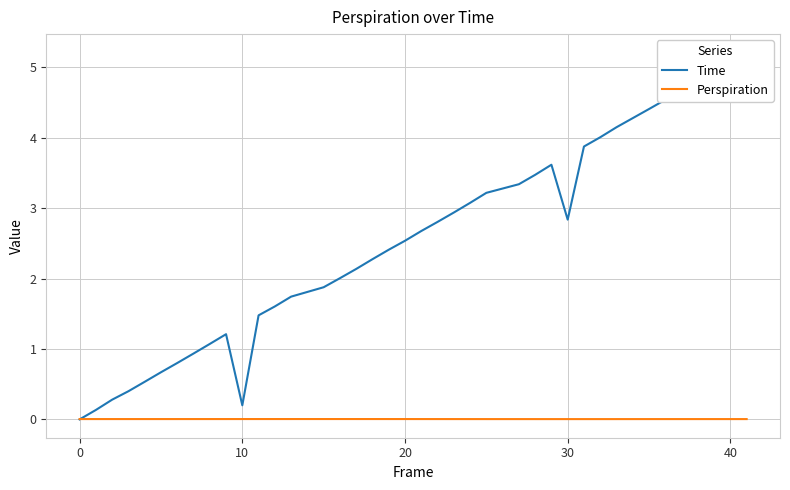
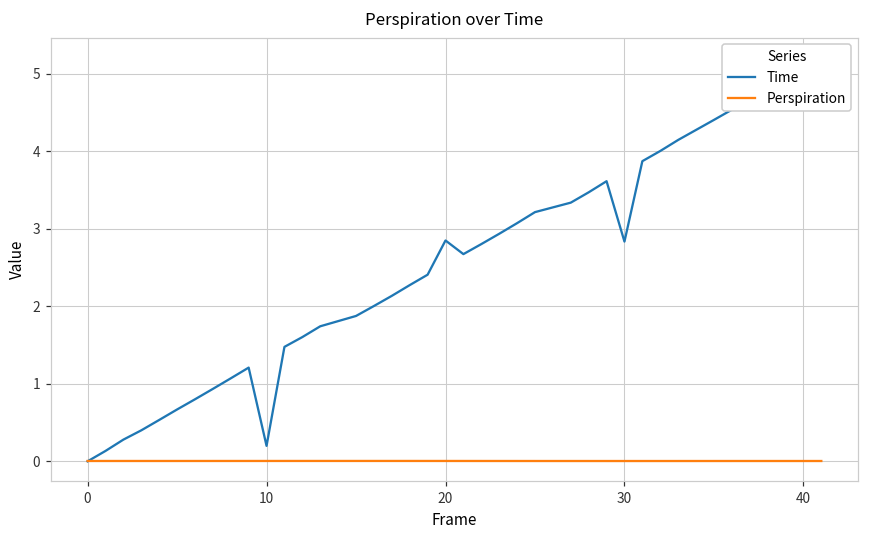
Time, 20: 2.5 -> 2.9
